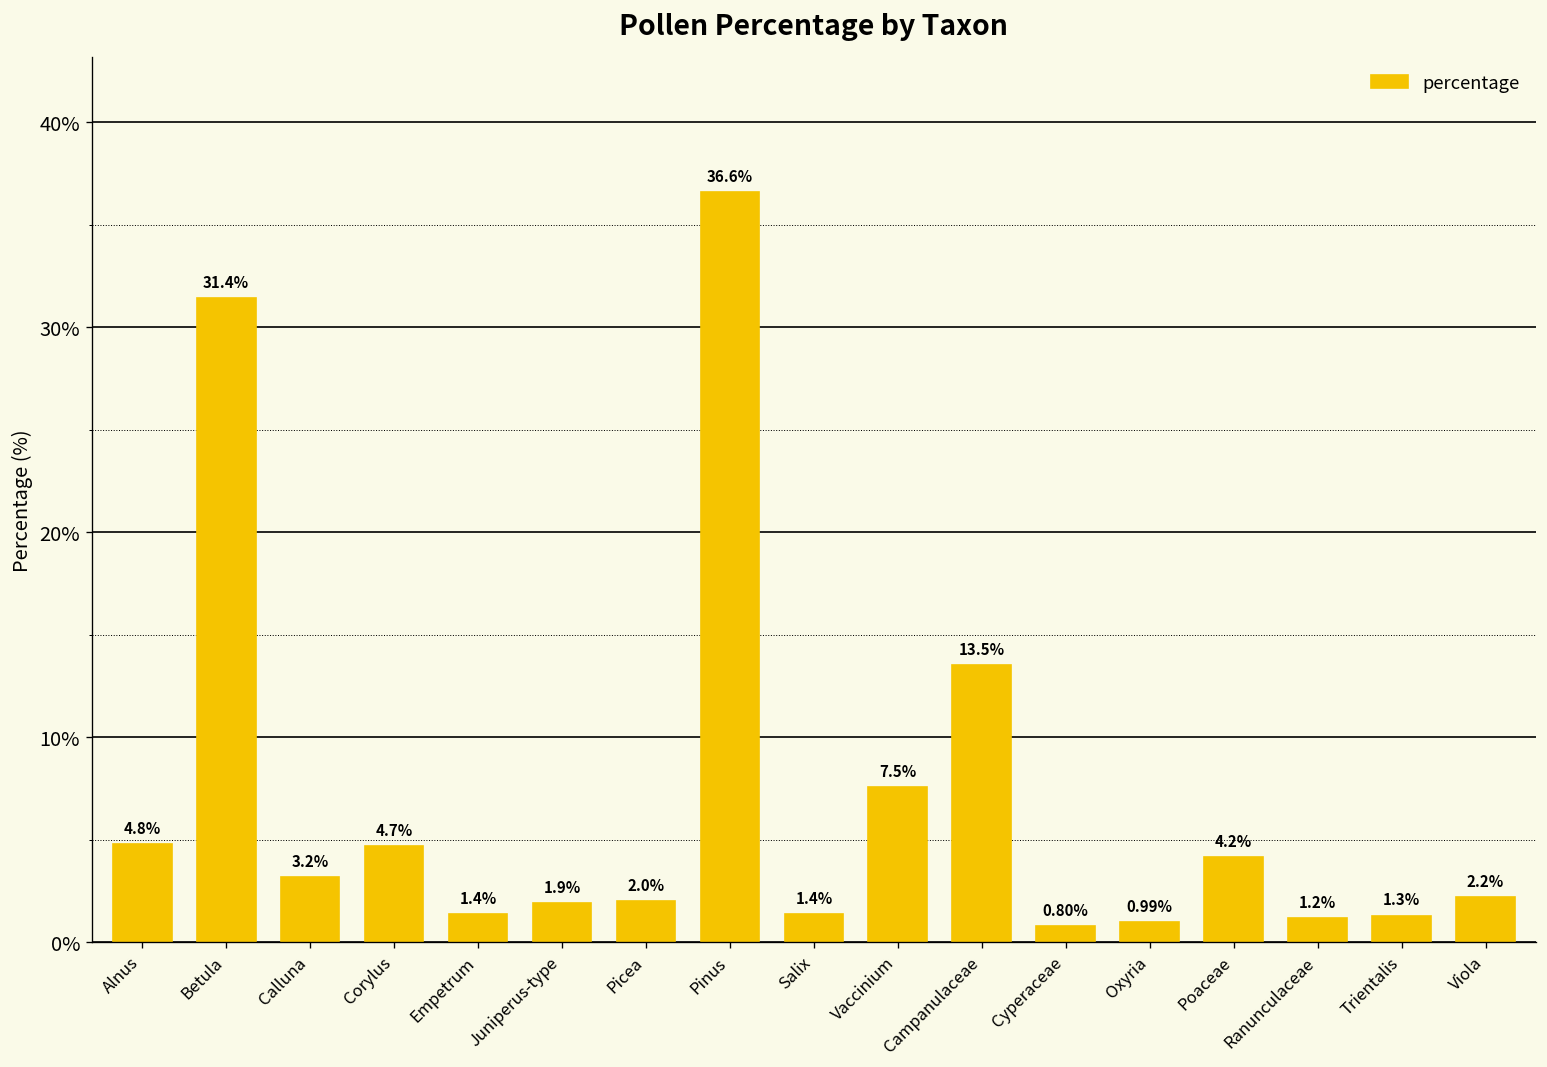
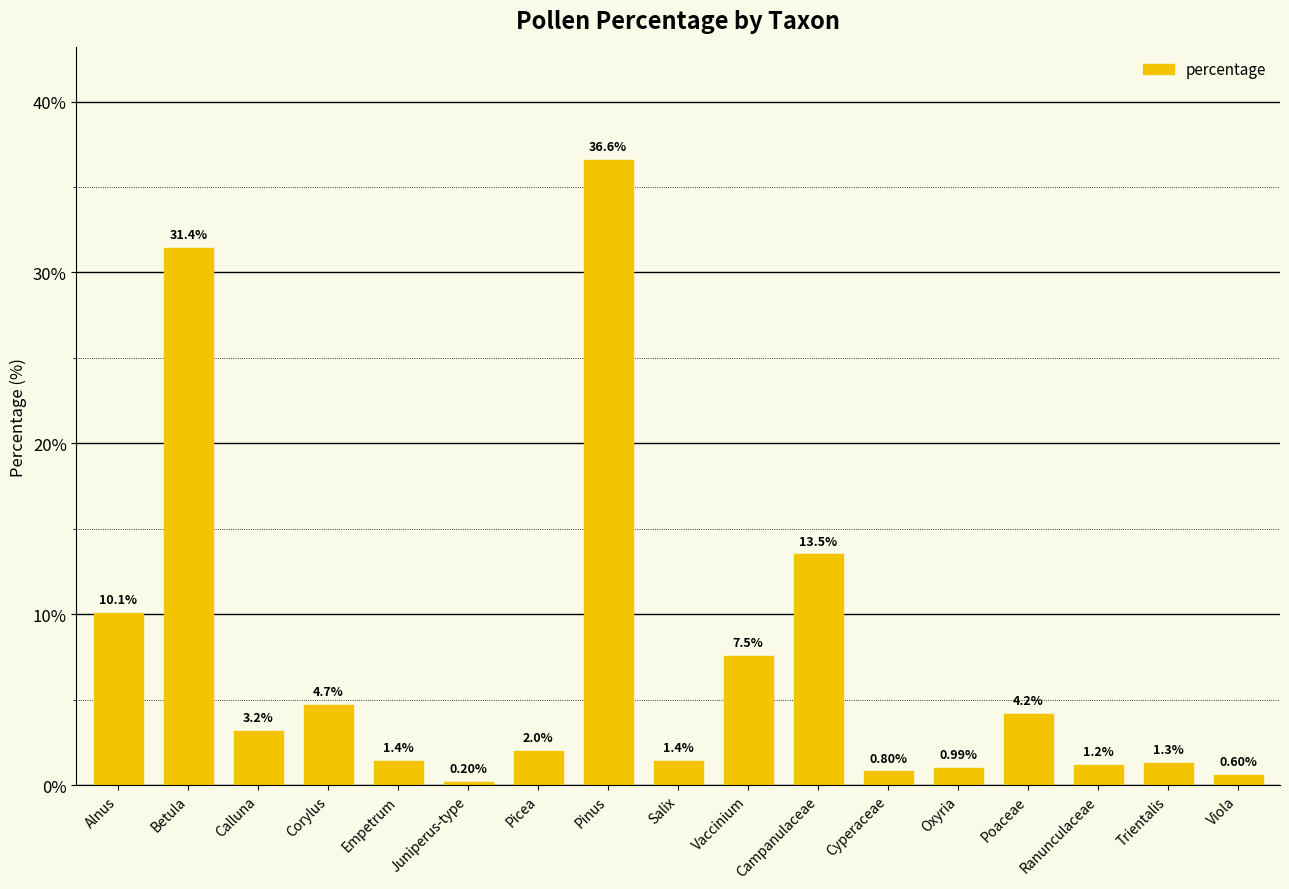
Alnus: 4.8% -> 10.1%
Juniperus-type: 1.9% -> 0.20%
Viola: 2.2% -> 0.60%
